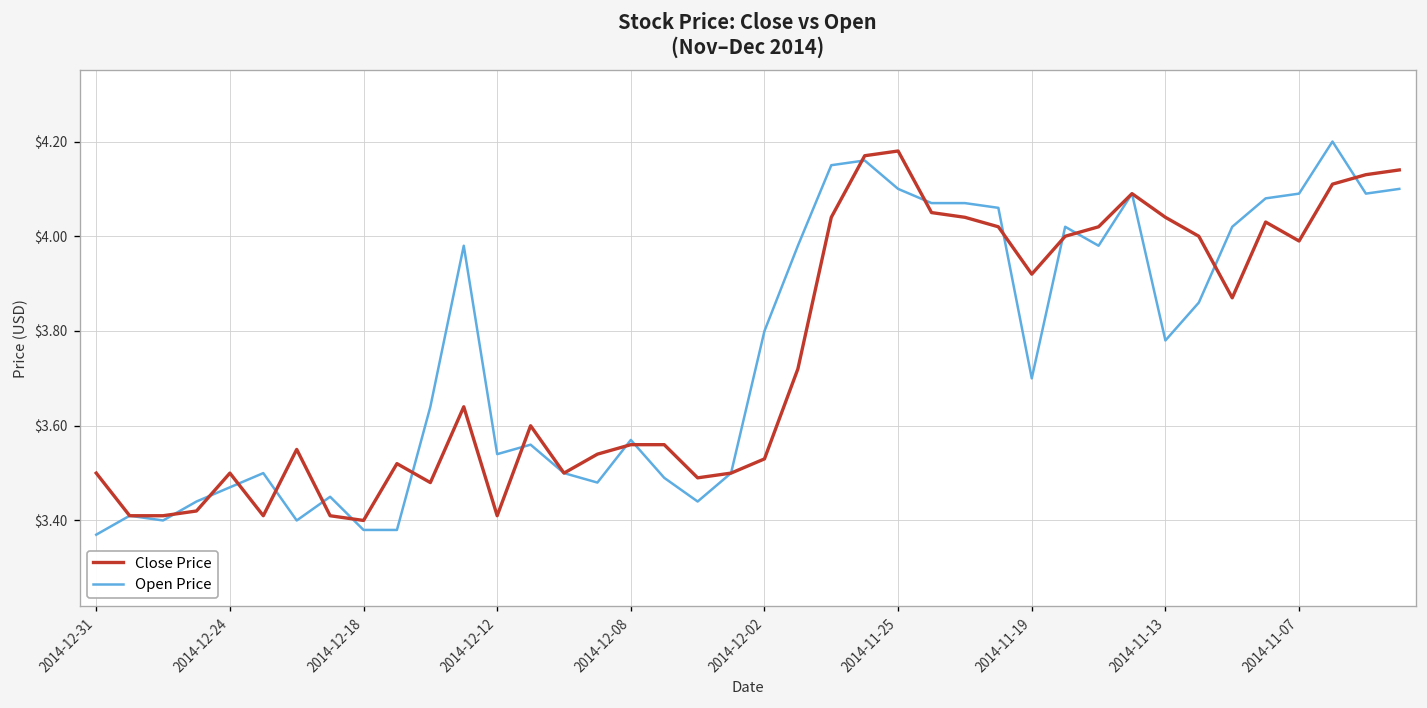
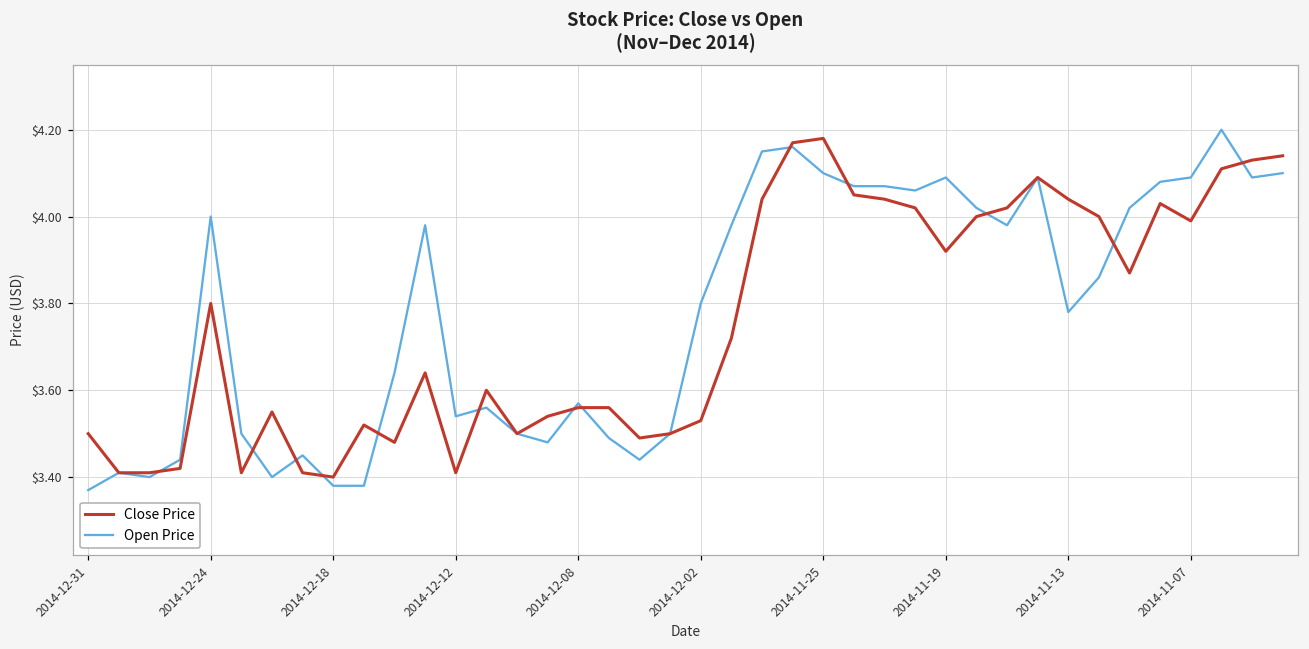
Close Price, 2014-12-24: $3.5 -> $3.8
Open Price, 2014-12-24: $3.47 -> $4.00
Open Price, 2014-11-19: $3.70 -> $4.09
